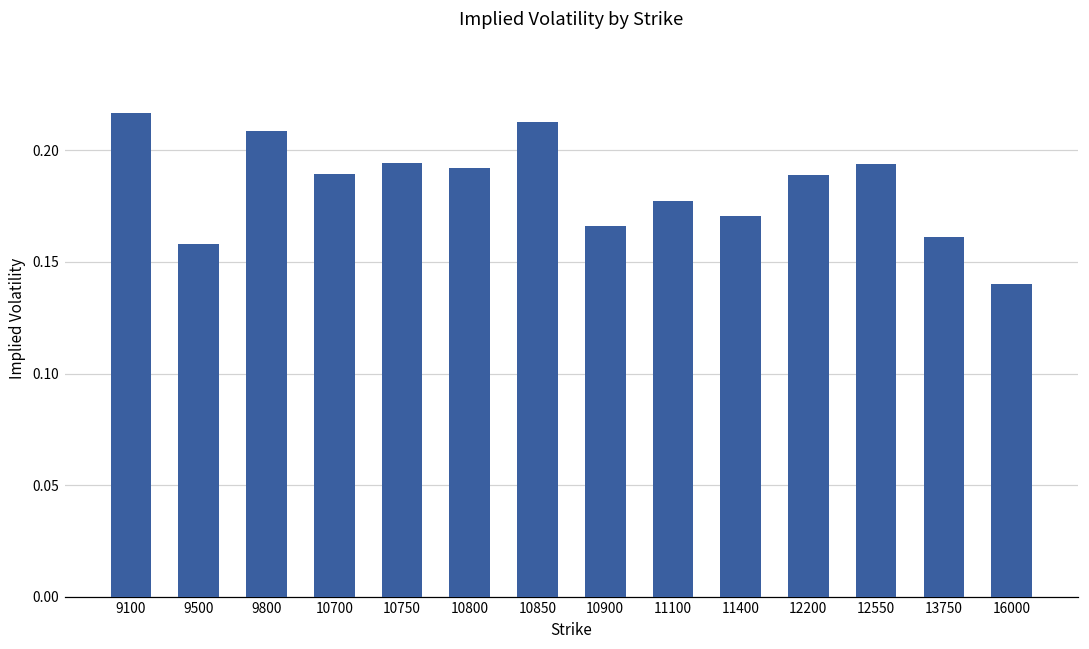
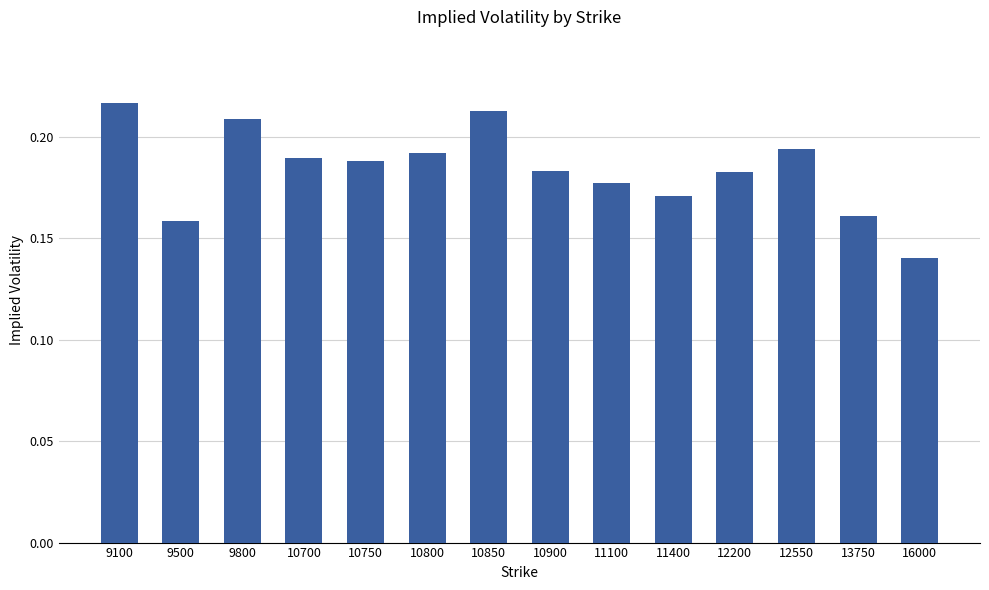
10750: 0.195 -> 0.188
10900: 0.166 -> 0.183
12200: 0.189 -> 0.182
